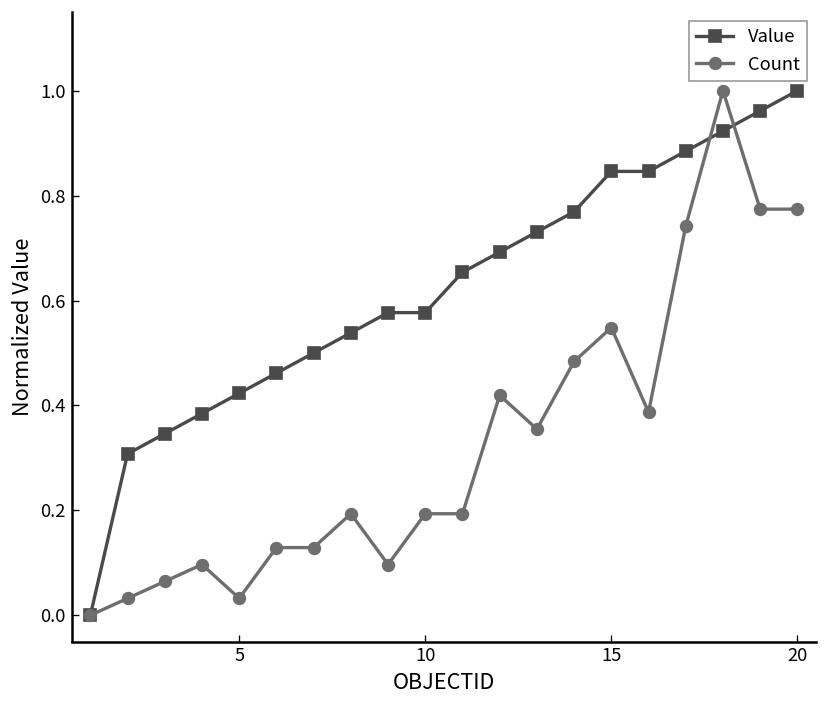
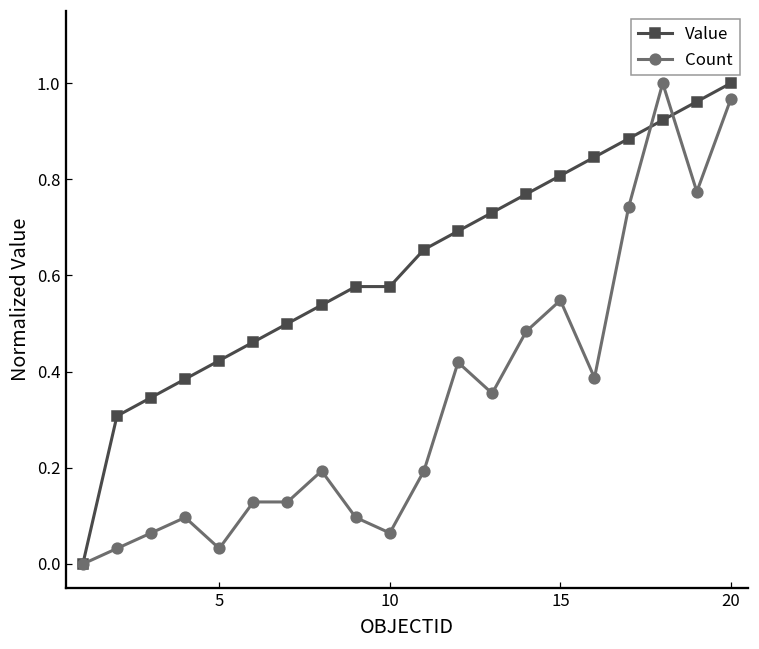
Count, 10: 0.19 -> 0.06
Value, 15: 0.85 -> 0.81
Count, 20: 0.77 -> 0.97
